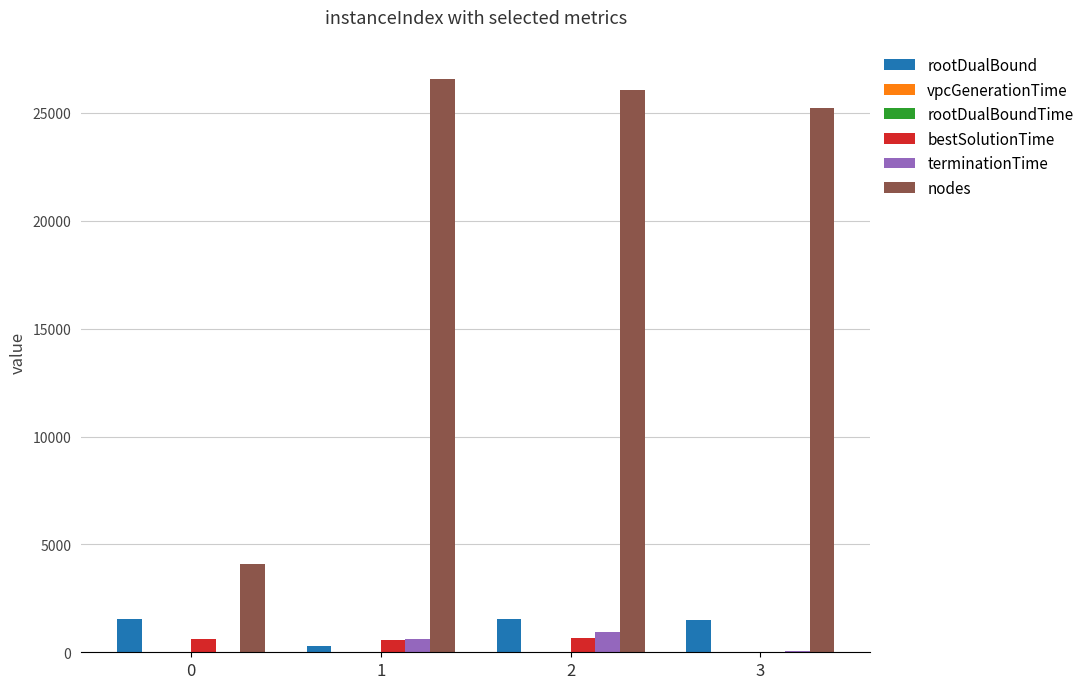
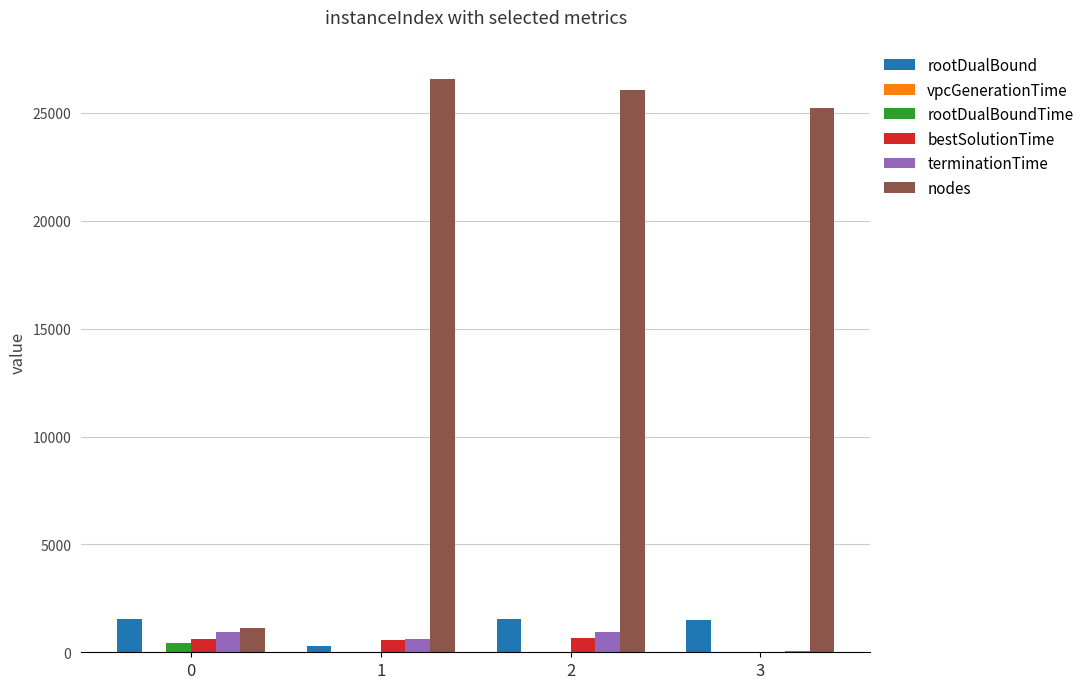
rootDualBoundTime, 0: 0 -> 400
terminationTime, 0: 0 -> 1000
nodes, 0: 4100 -> 1100
